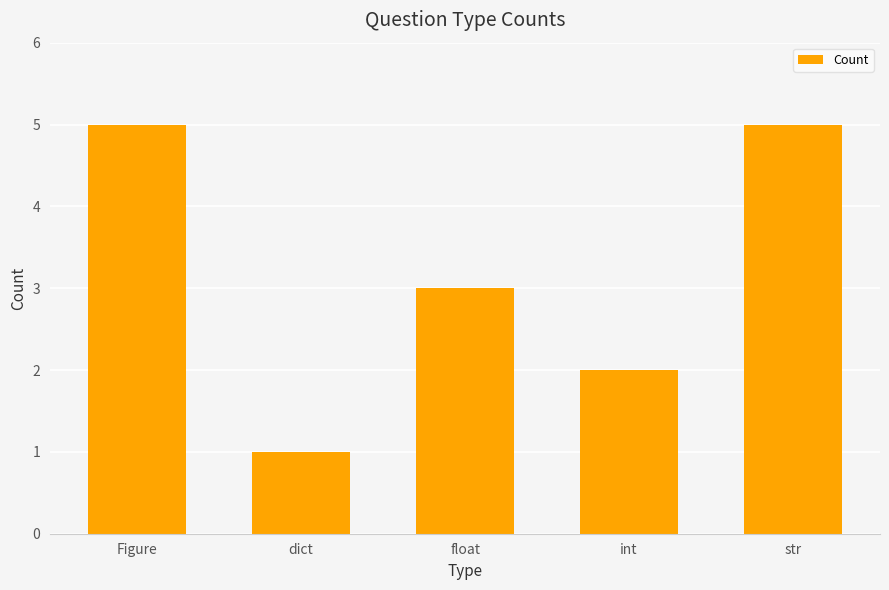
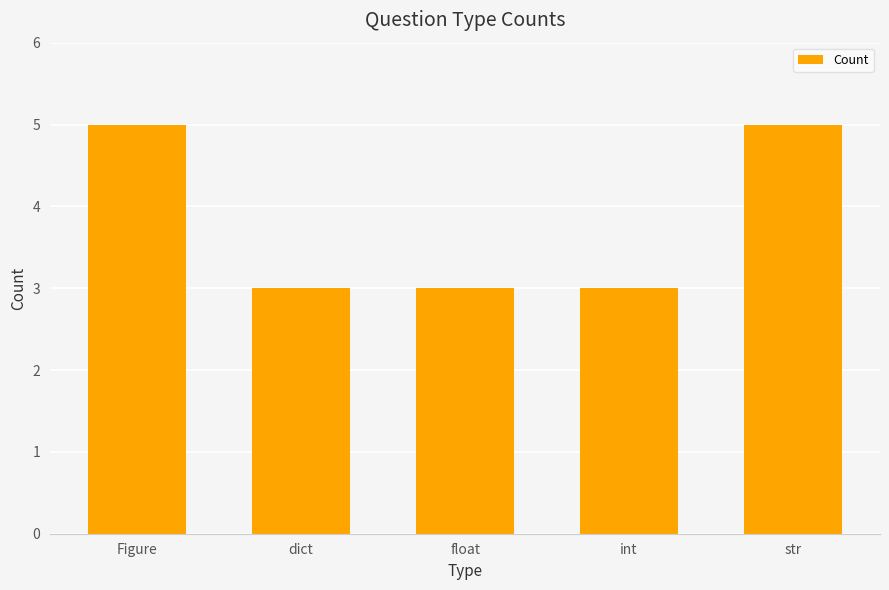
dict: 1 -> 3
int: 2 -> 3
